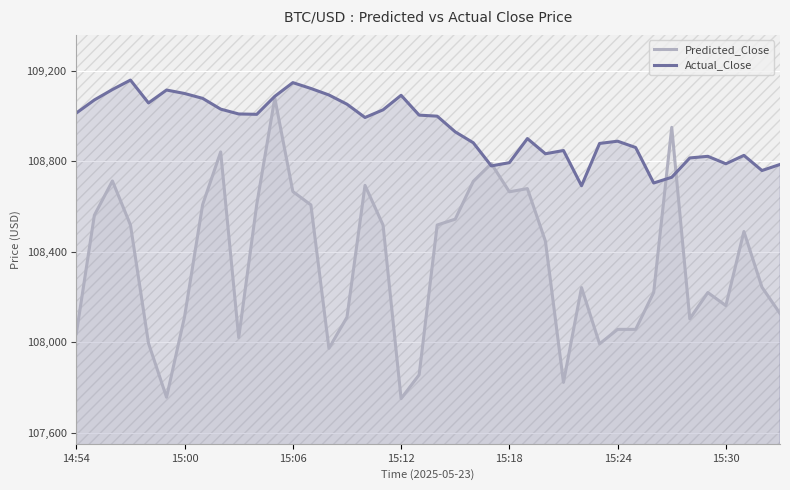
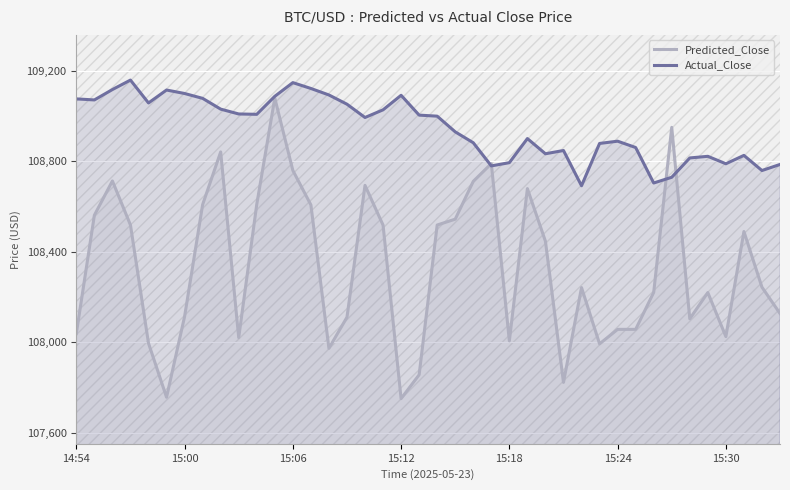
Actual_Close, 14:54: 109,010 -> 109,080
Predicted_Close, 15:06: 108,670 -> 108,760
Predicted_Close, 15:18: 108,670 -> 108,010
Predicted_Close, 15:30: 108,160 -> 108,020
